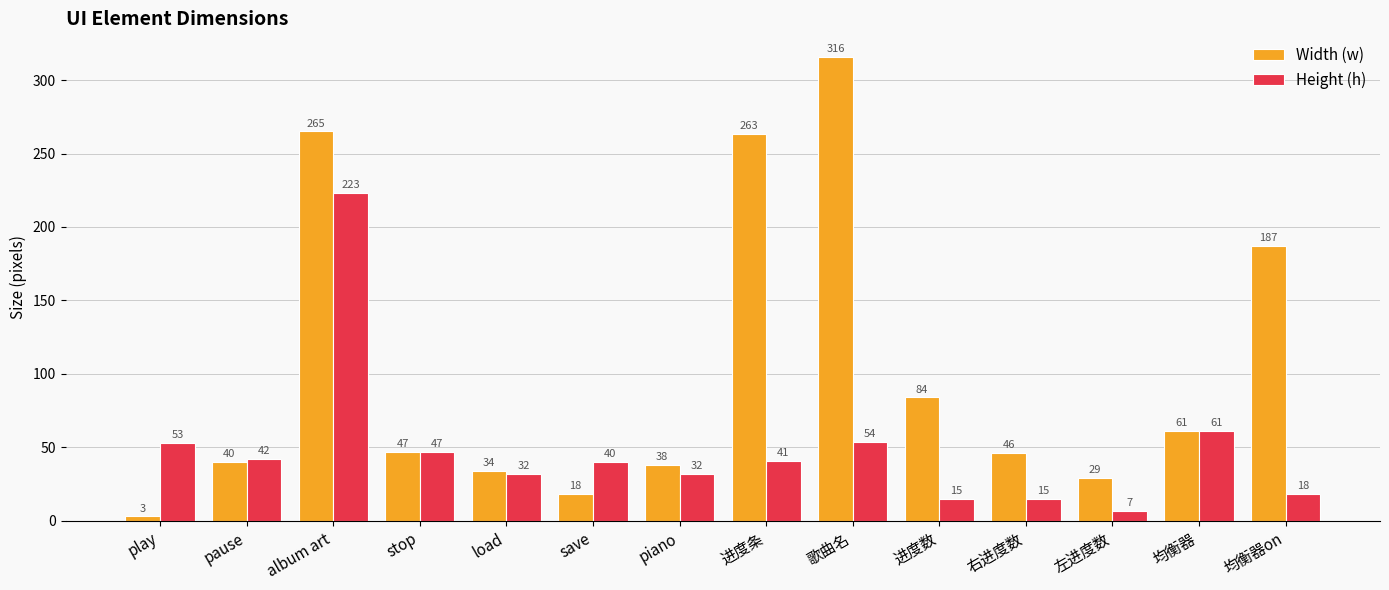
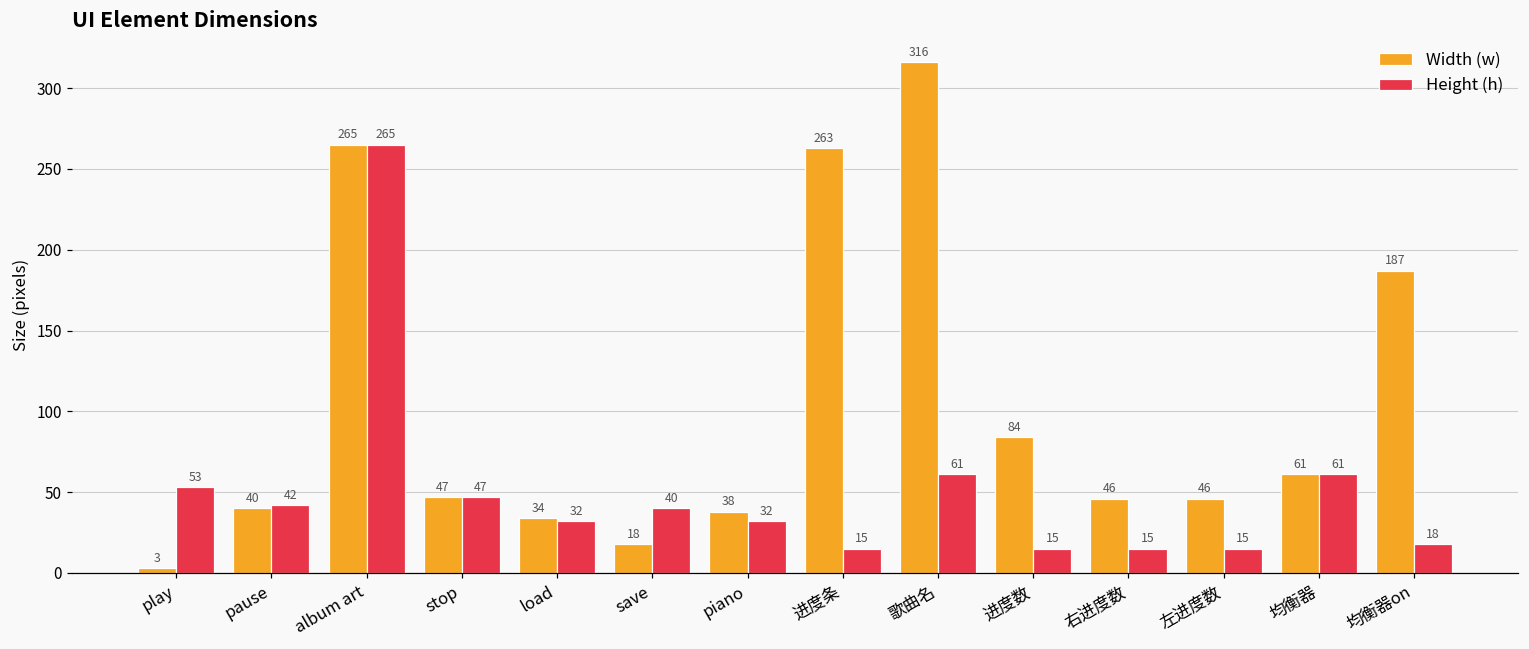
Height (h), album art: 223 -> 265
Height (h), 进度条: 41 -> 15
Height (h), 歌曲名: 54 -> 61
Width (w), 左进度数: 29 -> 46
Height (h), 左进度数: 7 -> 15
